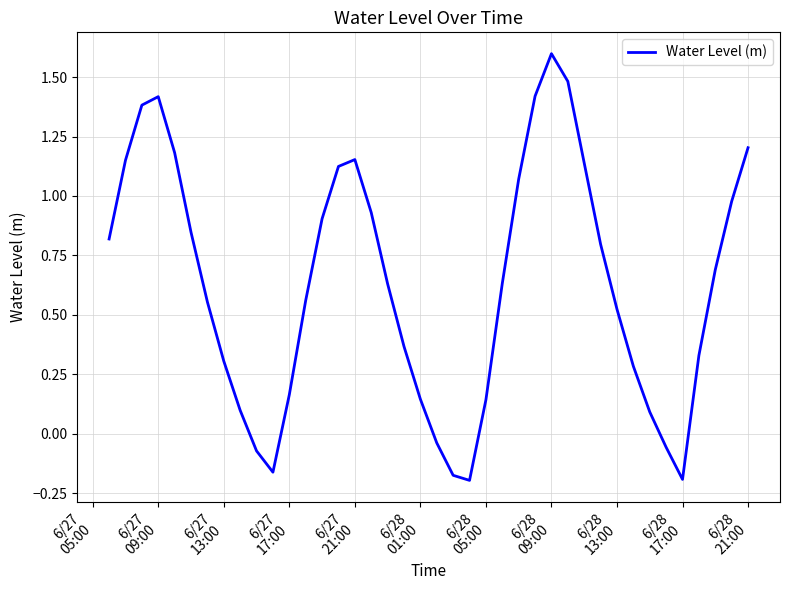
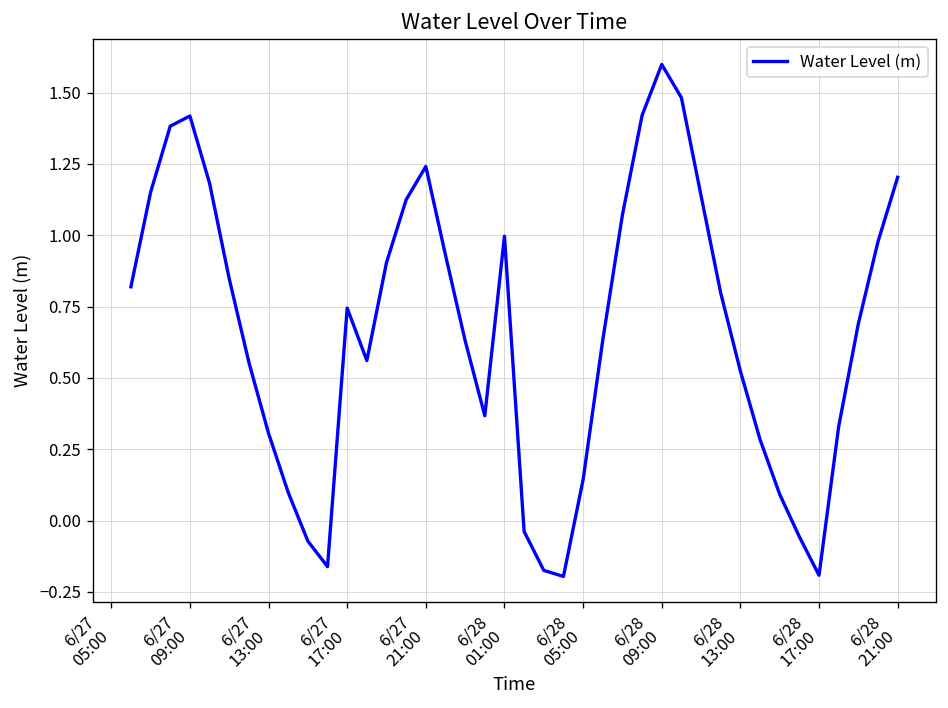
6/27 17:00: 0.16 -> 0.74
6/27 21:00: 1.15 -> 1.24
6/28 01:00: 0.15 -> 1.00
